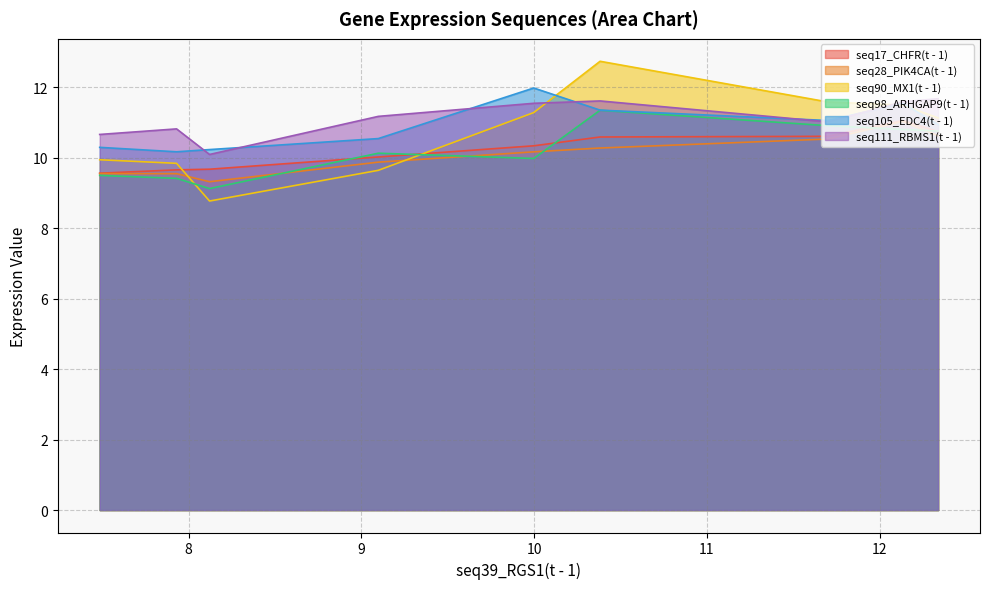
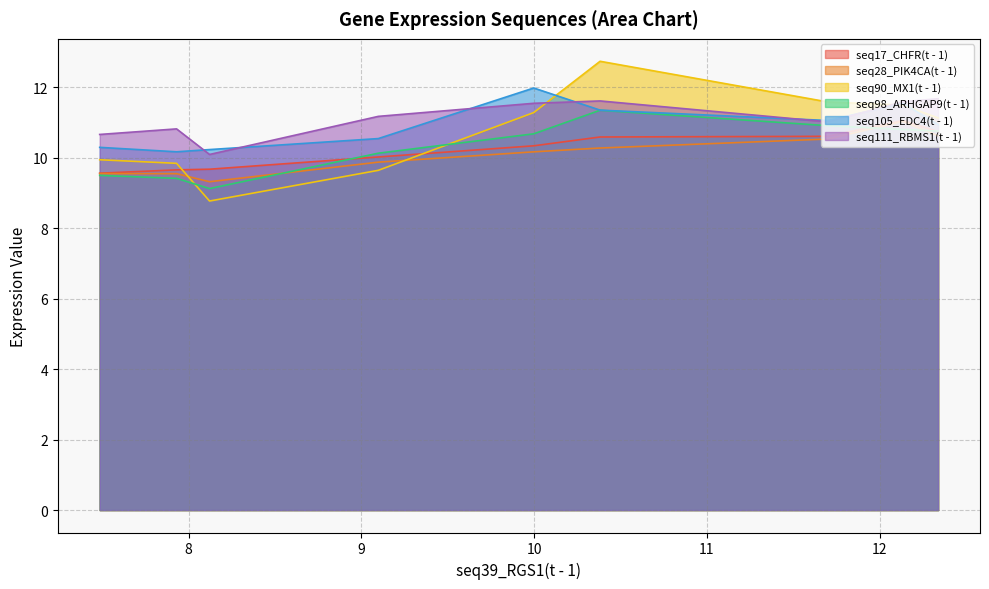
seq98_ARHGAP9(t - 1), 10: 10.0 -> 10.7
